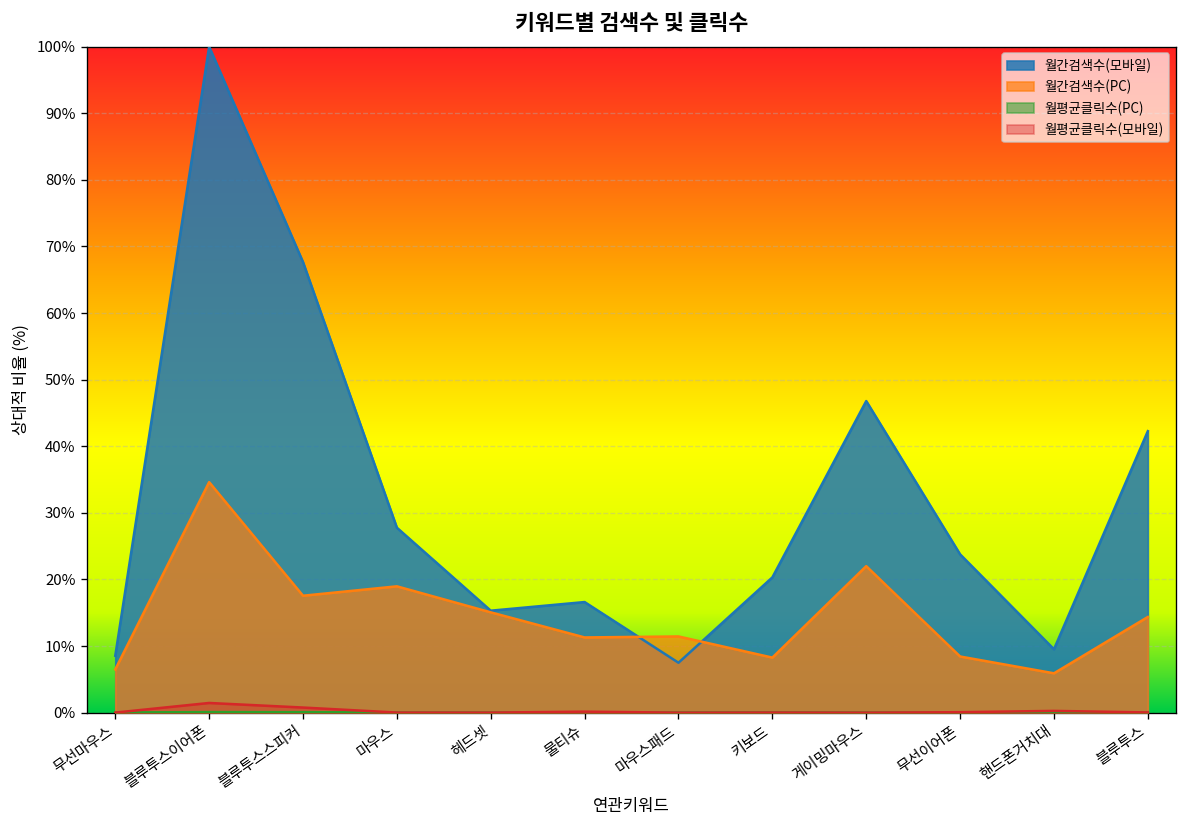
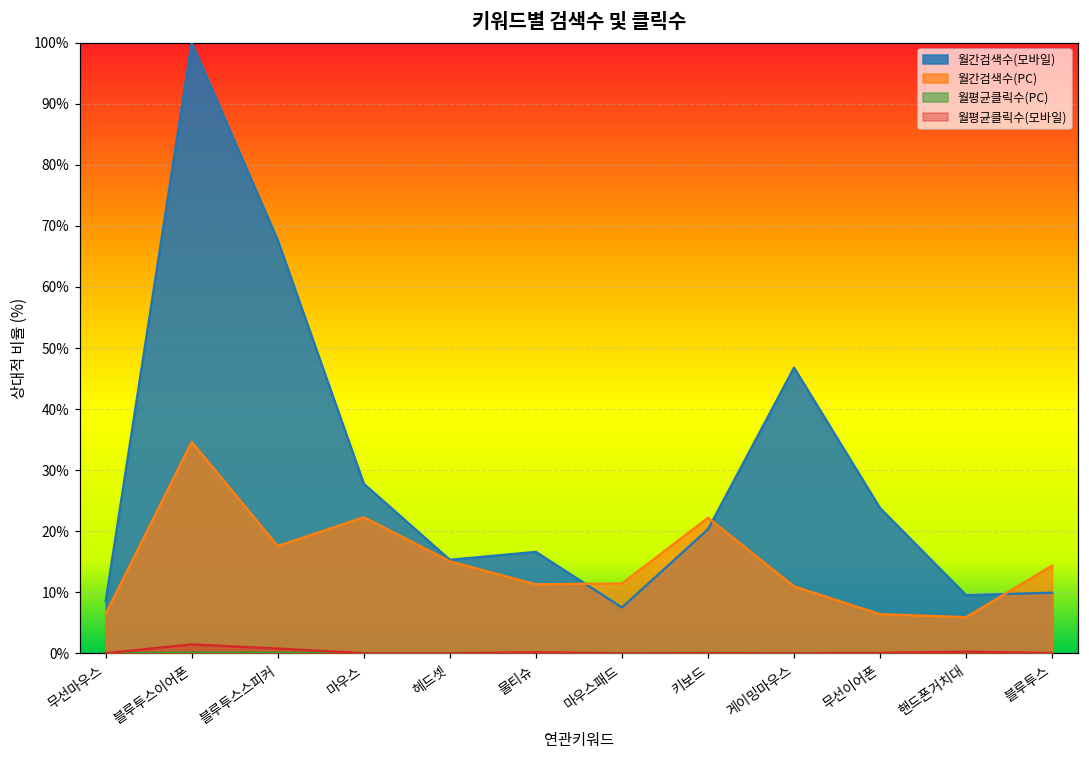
월간검색수(PC), 마우스: 19% -> 22%
월간검색수(PC), 키보드: 8% -> 22%
월간검색수(PC), 게이밍마우스: 22% -> 11%
월간검색수(PC), 무선이어폰: 8% -> 6%
월간검색수(모바일), 블루투스: 42% -> 10%
